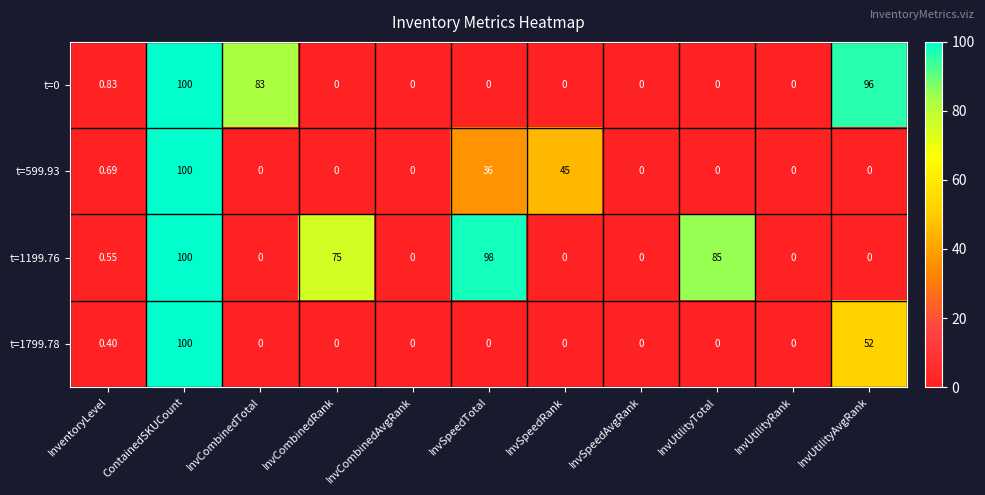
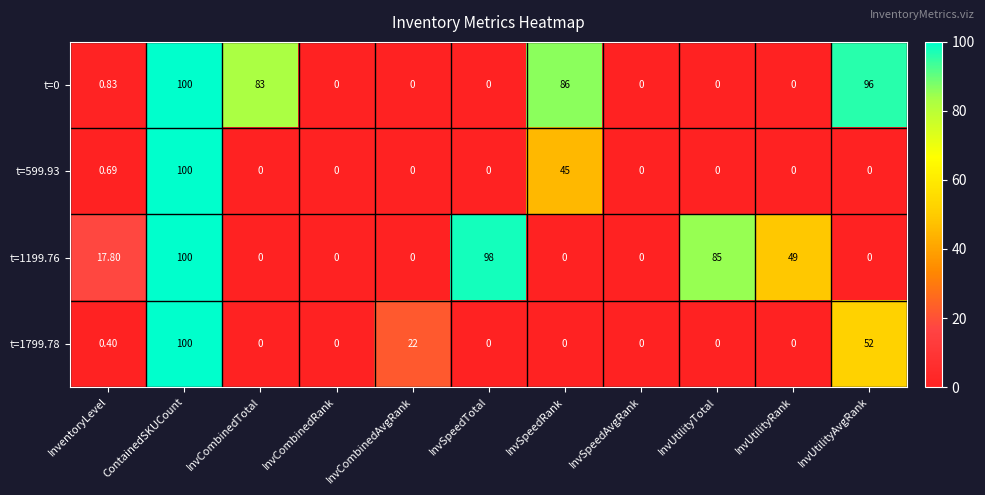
t=0, InvSpeedRank: 0 -> 86
t=599.93, InvSpeedTotal: 36 -> 0
t=1199.76, InventoryLevel: 0.55 -> 17.80
t=1199.76, InvCombinedRank: 75 -> 0
t=1199.76, InvUtilityRank: 0 -> 49
t=1799.78, InvCombinedAvgRank: 0 -> 22
